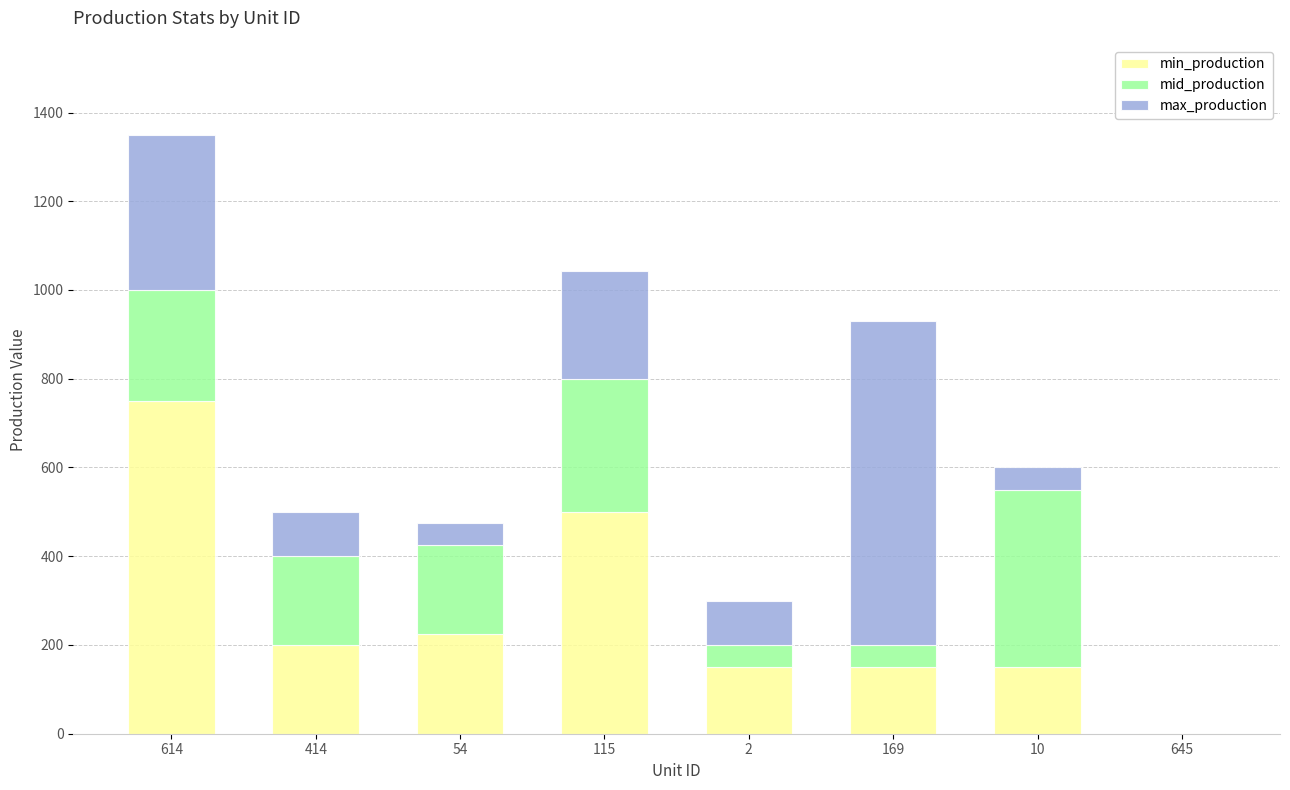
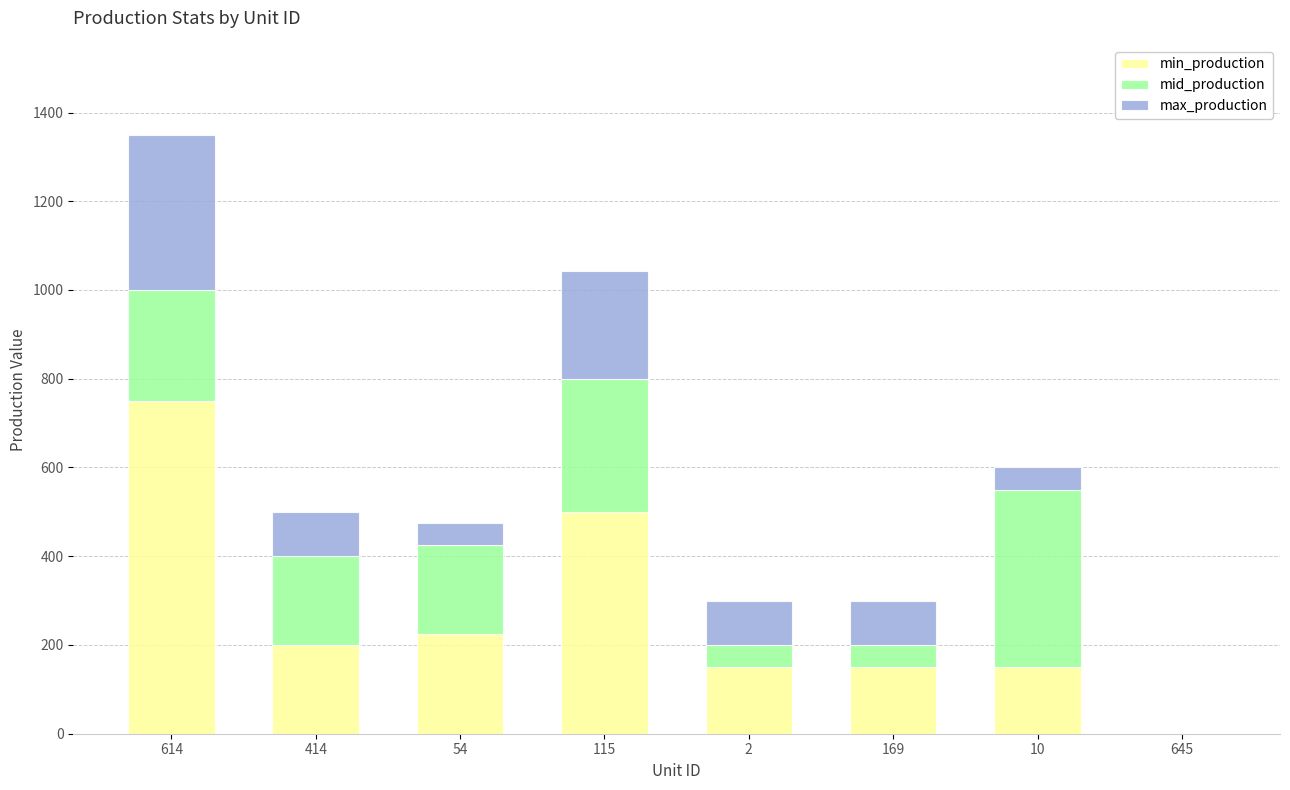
max_production, 169: 730 -> 100
